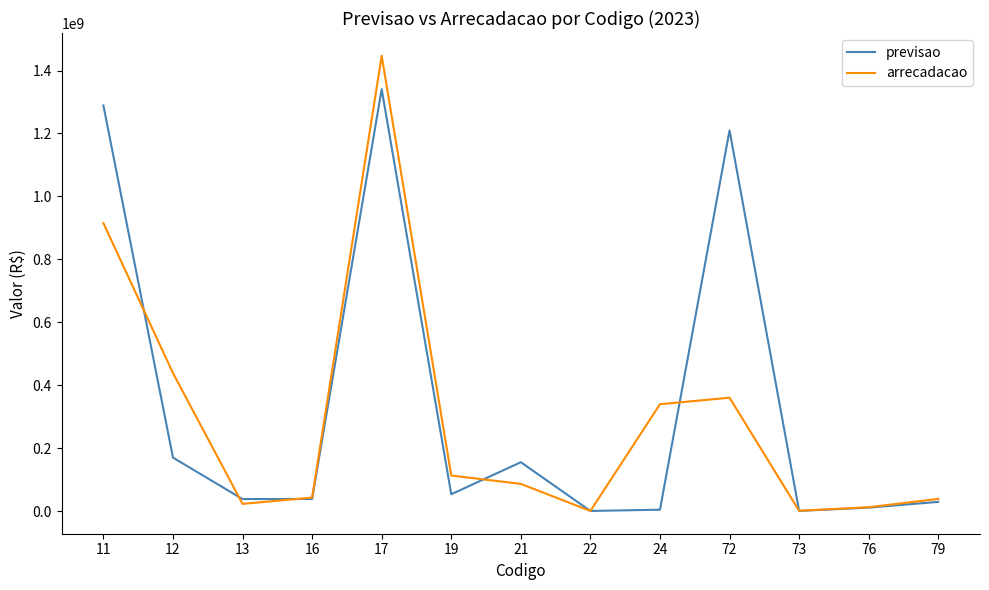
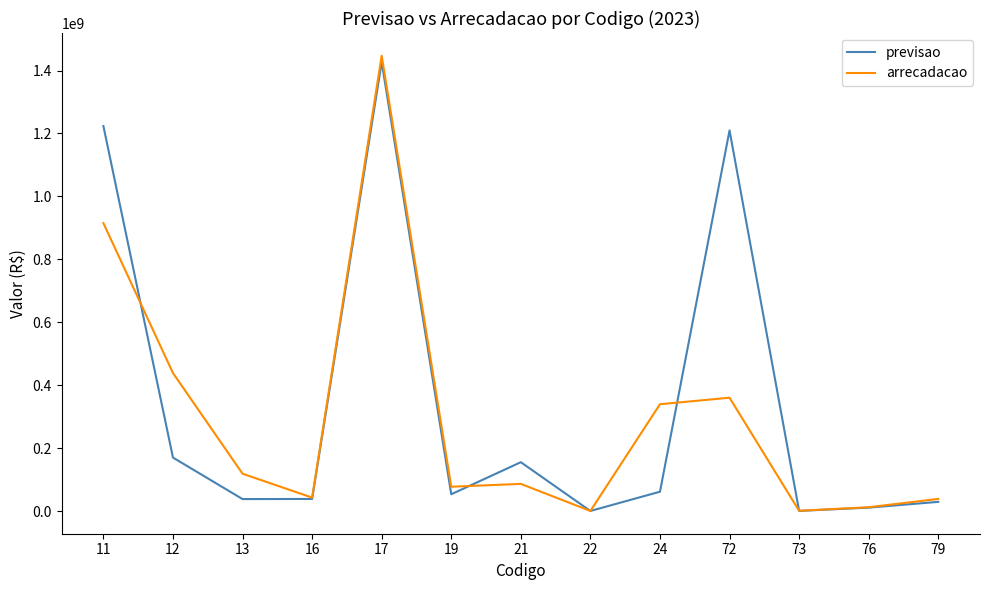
previsao, 11: 1290000000 -> 1220000000
arrecadacao, 13: 20000000 -> 120000000
previsao, 17: 1340000000 -> 1430000000
arrecadacao, 19: 110000000 -> 80000000
previsao, 24: 0 -> 60000000
